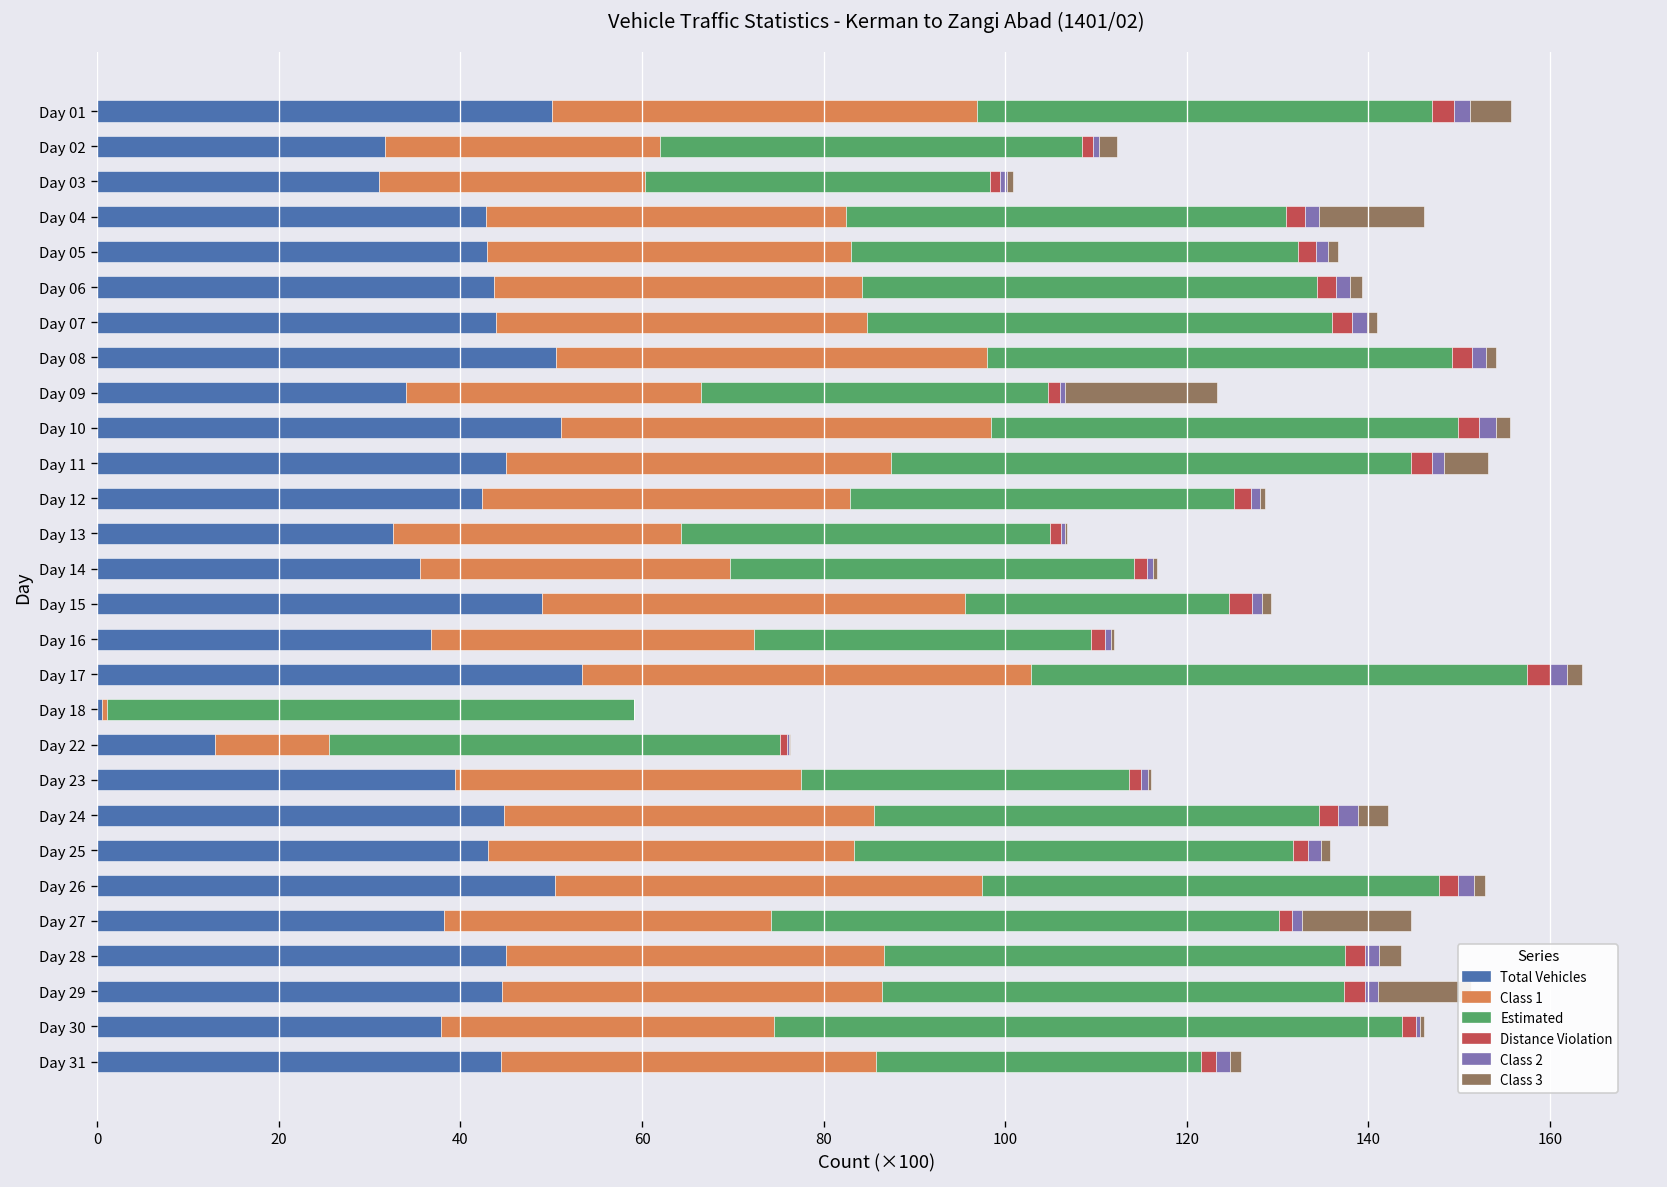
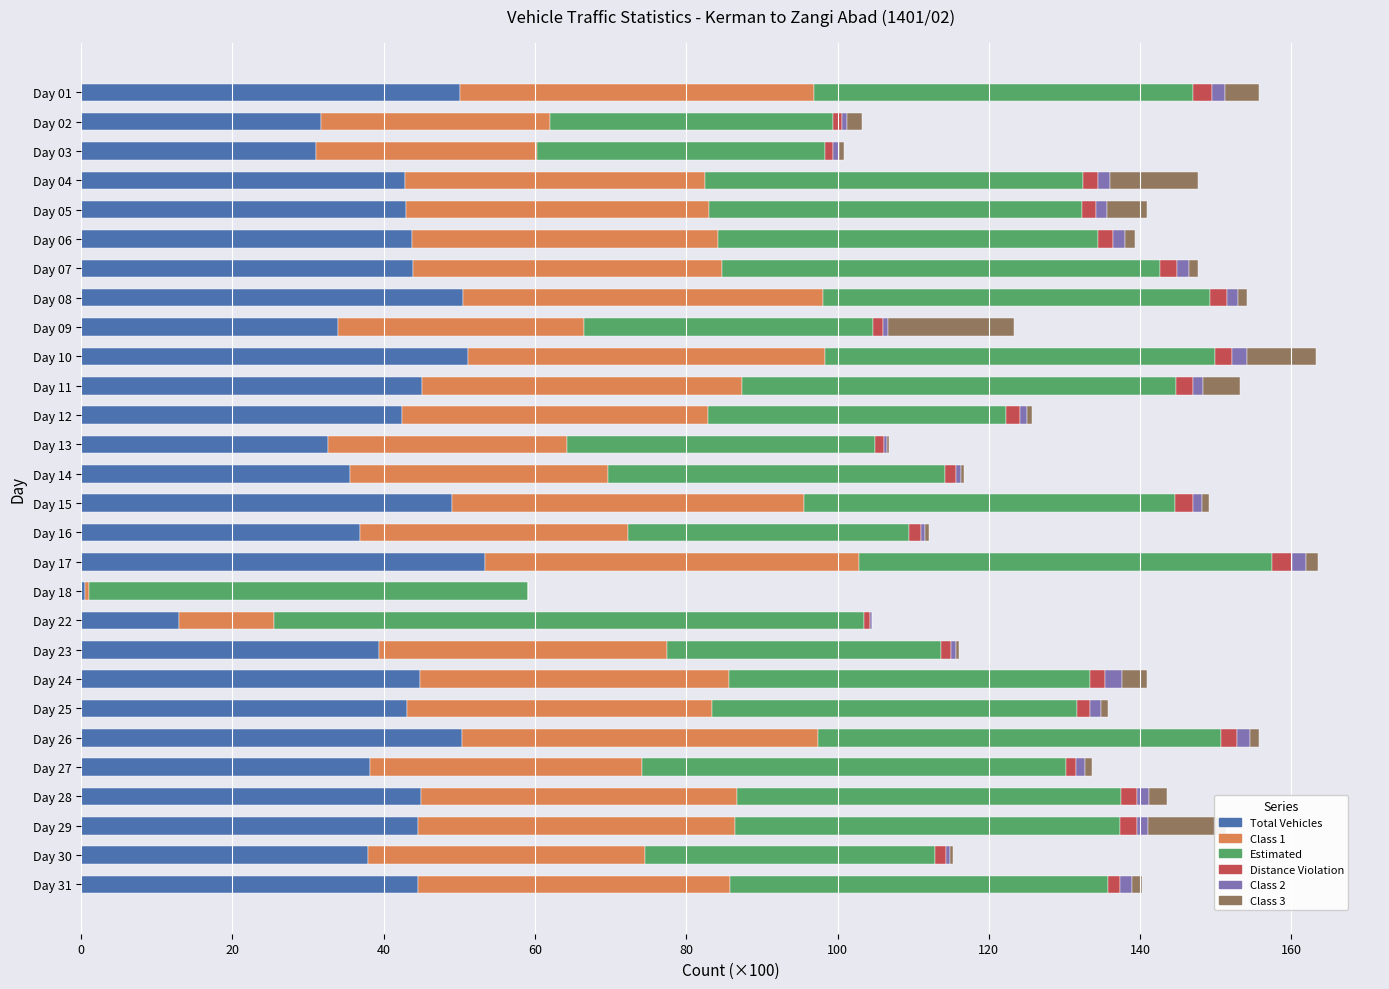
Estimated, Day 02: 47 -> 37
Estimated, Day 04: 48 -> 50
Class 3, Day 05: 1 -> 5
Estimated, Day 07: 51 -> 58
Class 3, Day 10: 2 -> 9
Estimated, Day 12: 42 -> 39
Estimated, Day 15: 29 -> 49
Estimated, Day 22: 50 -> 78
Estimated, Day 24: 49 -> 48
Estimated, Day 26: 50 -> 53
Class 3, Day 27: 12 -> 1
Estimated, Day 30: 69 -> 38
Estimated, Day 31: 36 -> 50
